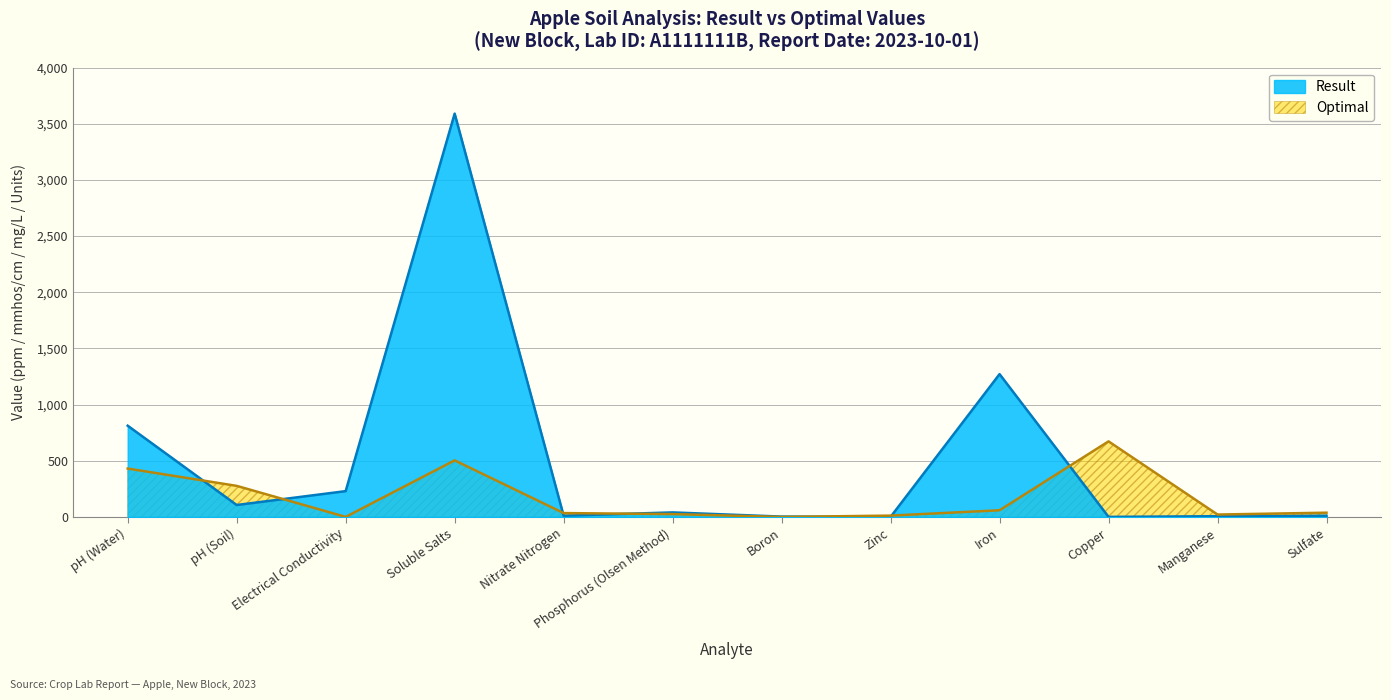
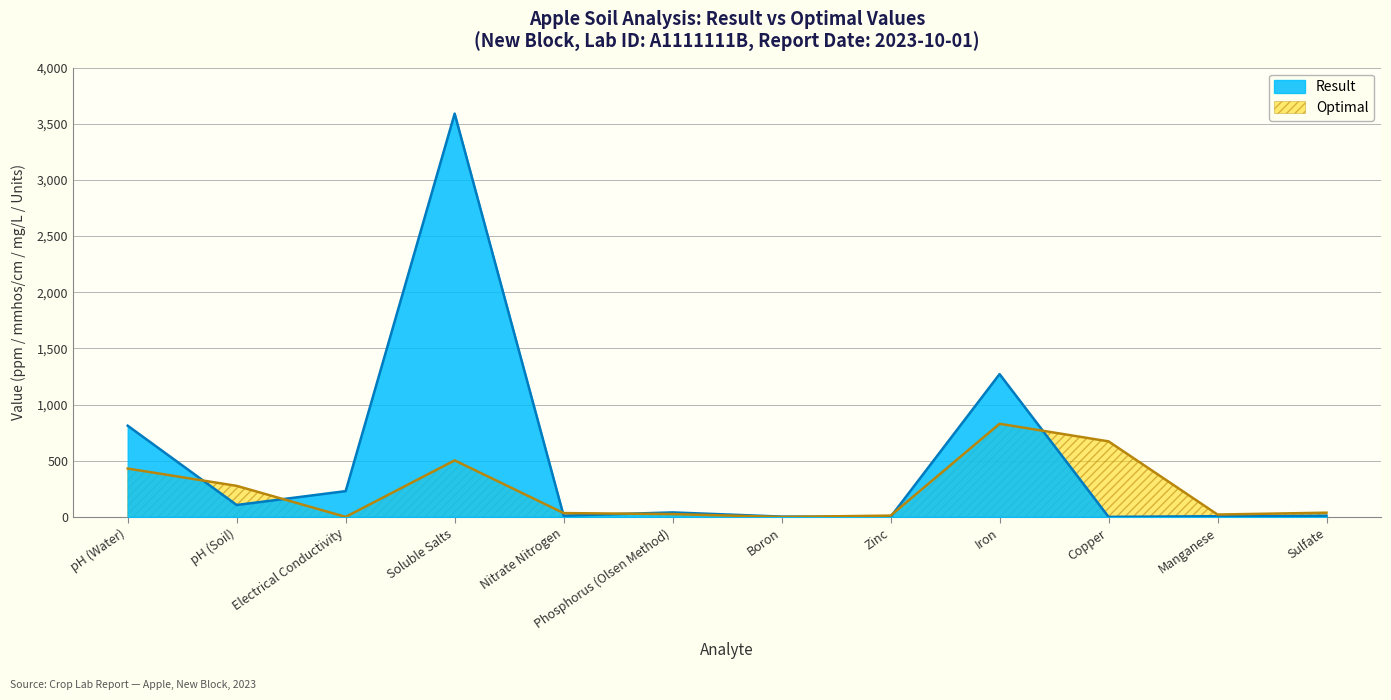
Optimal, Iron: 60 -> 830
